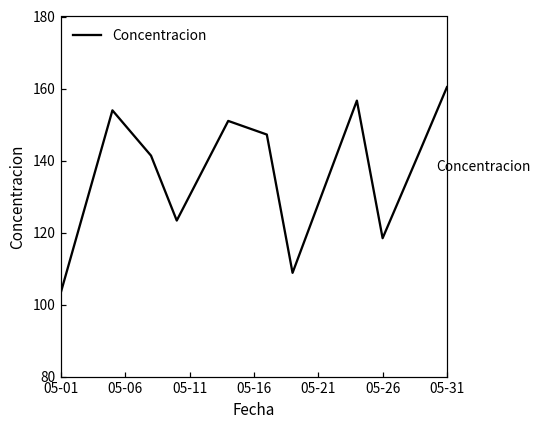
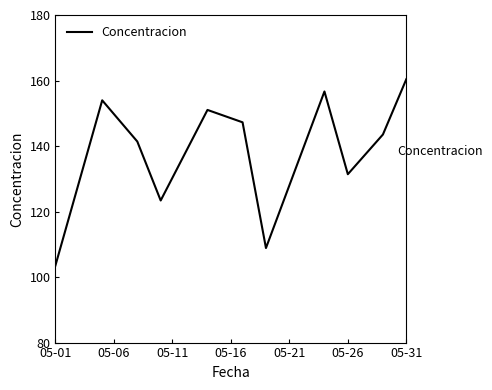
05-26: 118 -> 131
